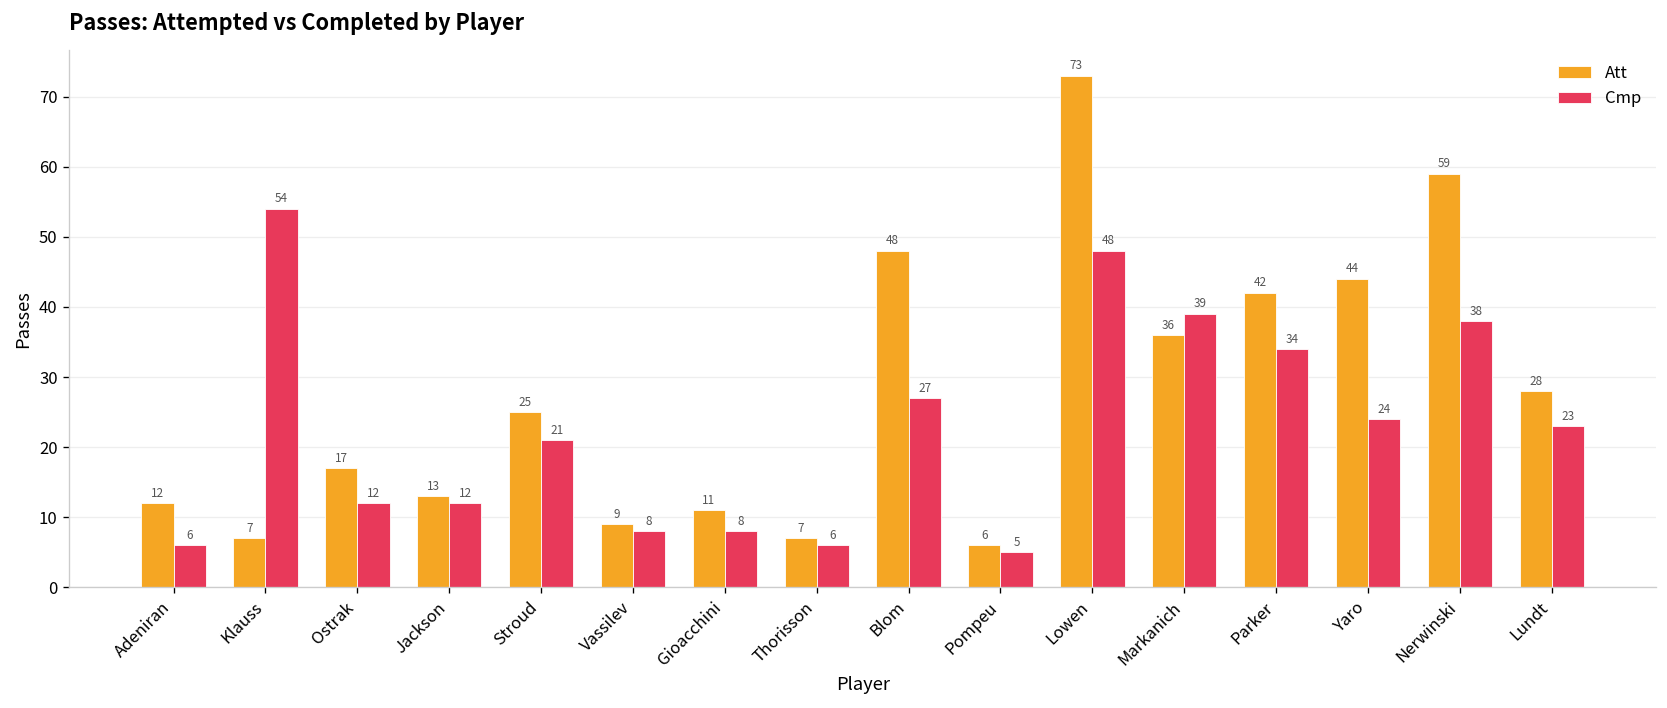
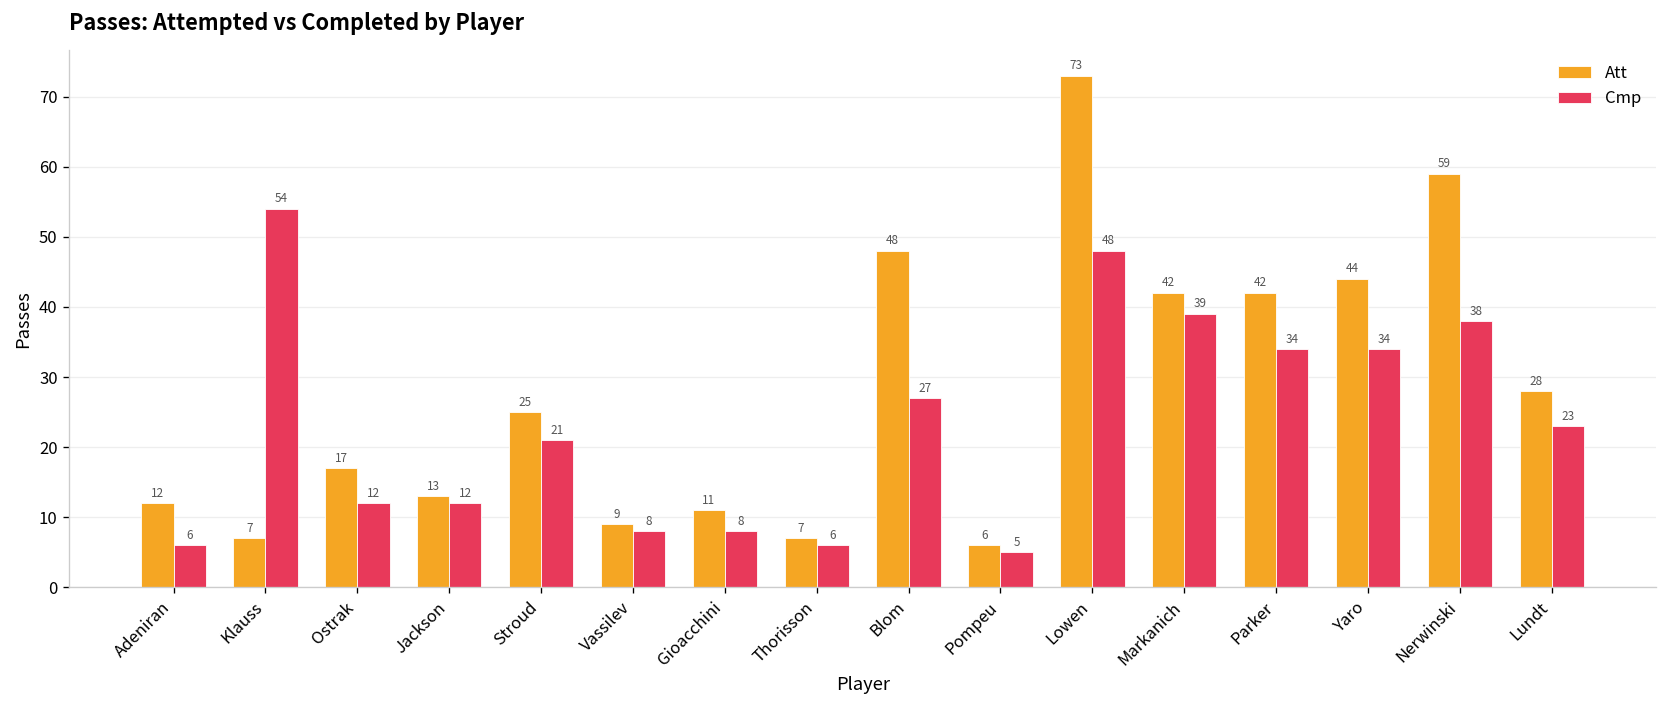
Att, Markanich: 36 -> 42
Cmp, Yaro: 24 -> 34
